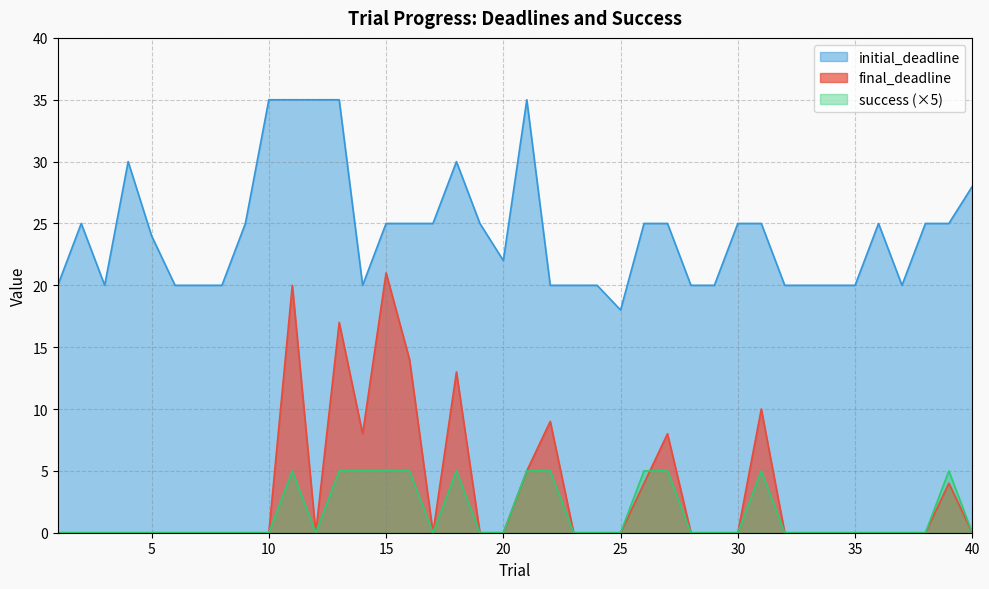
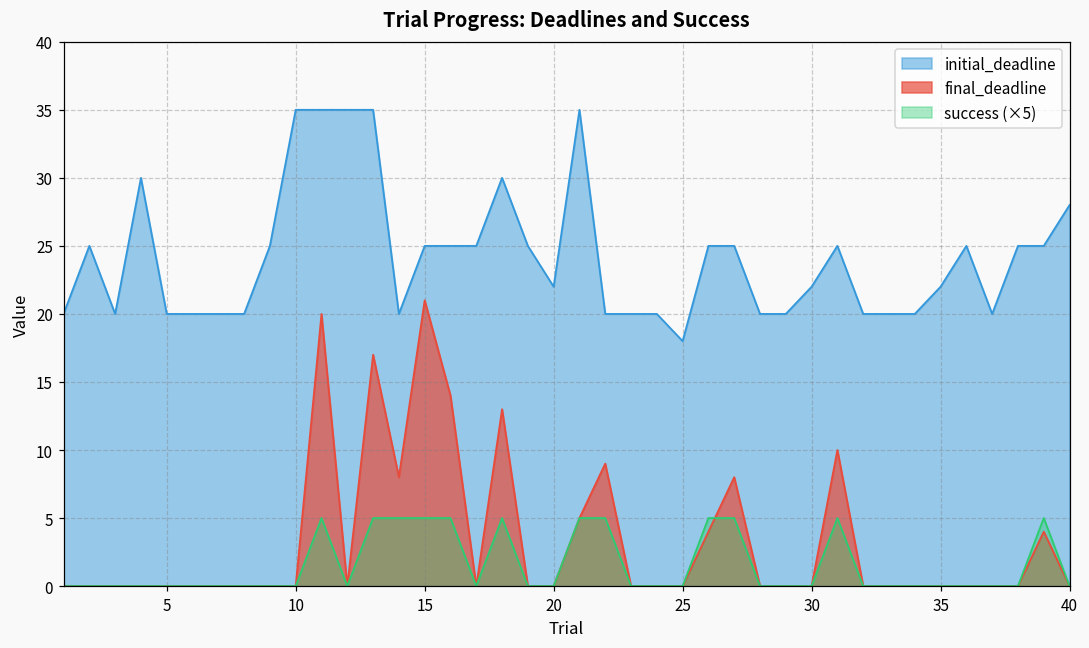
initial_deadline, 5: 24 -> 20
initial_deadline, 30: 25 -> 22
initial_deadline, 35: 20 -> 22
